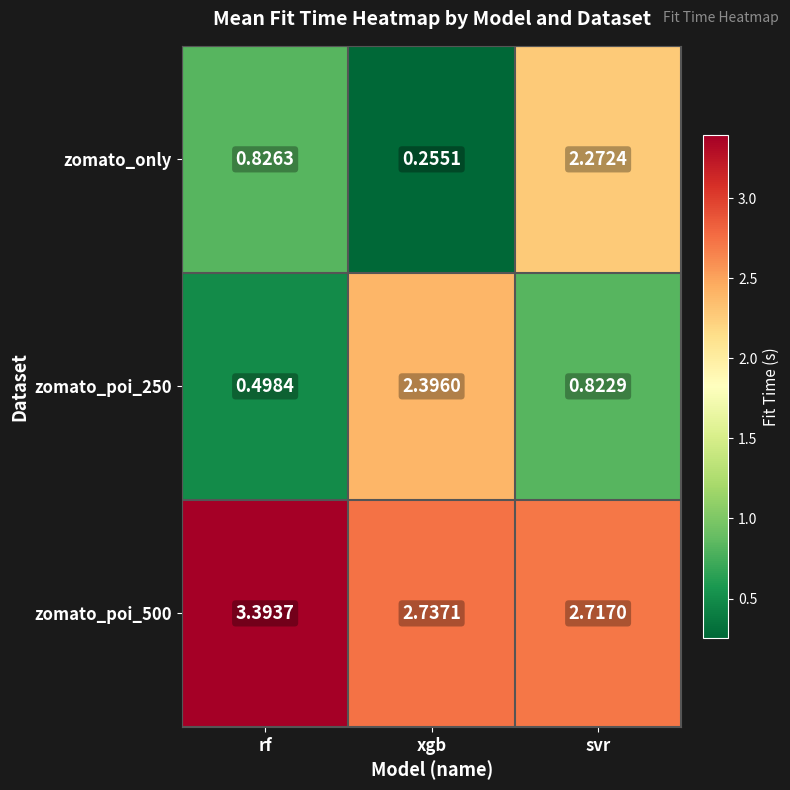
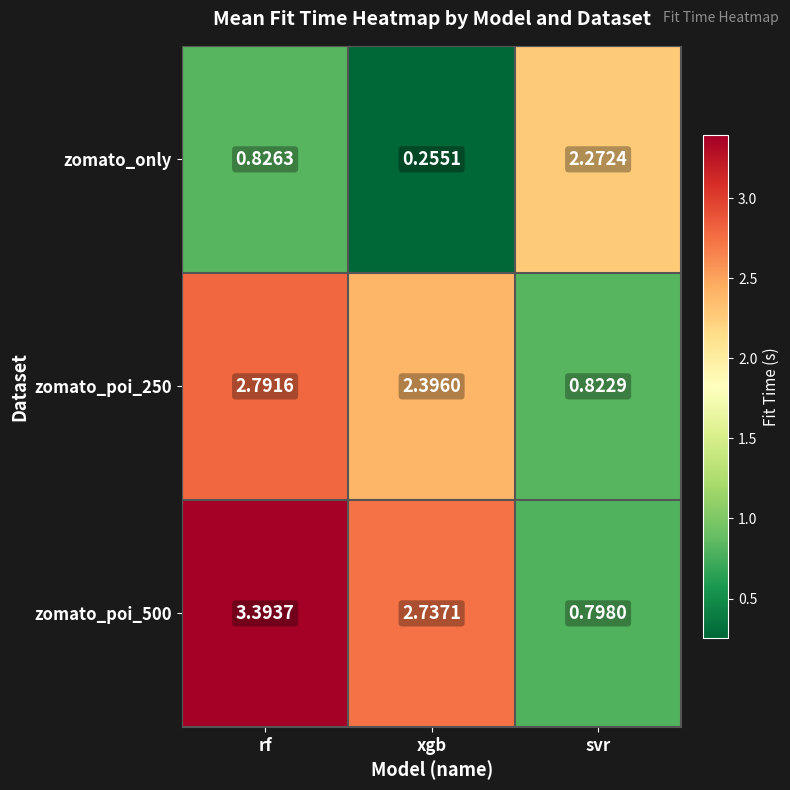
zomato_poi_250, rf: 0.4984 -> 2.7916
zomato_poi_500, svr: 2.7170 -> 0.7980
